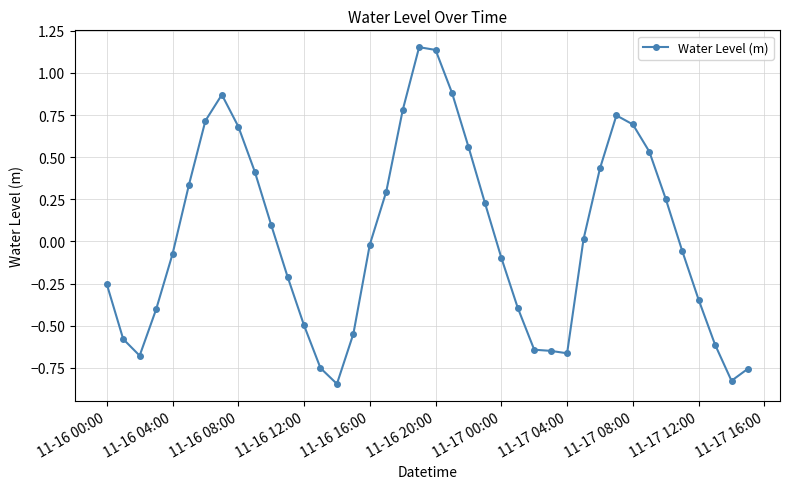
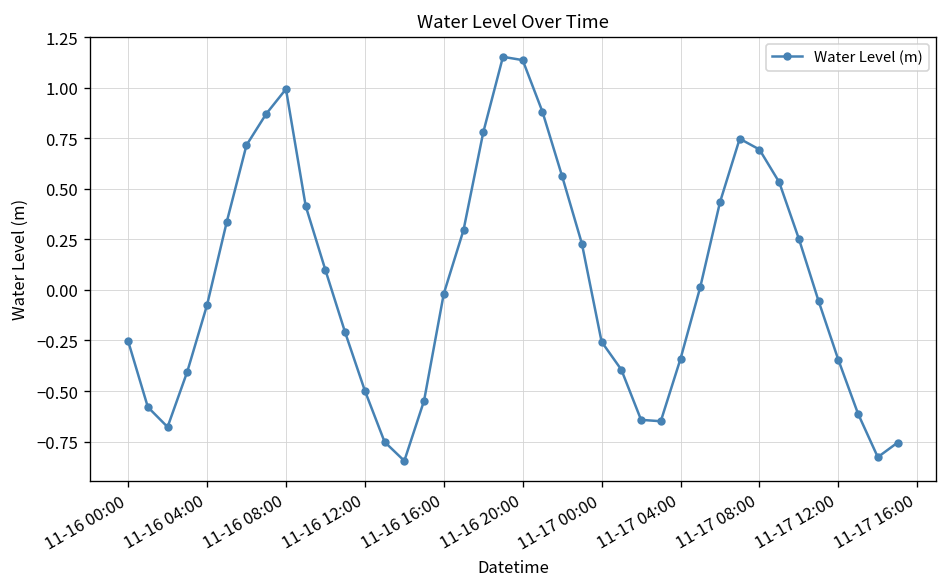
11-16 08:00: 0.68 -> 0.99
11-17 00:00: -0.10 -> -0.26
11-17 04:00: -0.66 -> -0.34
